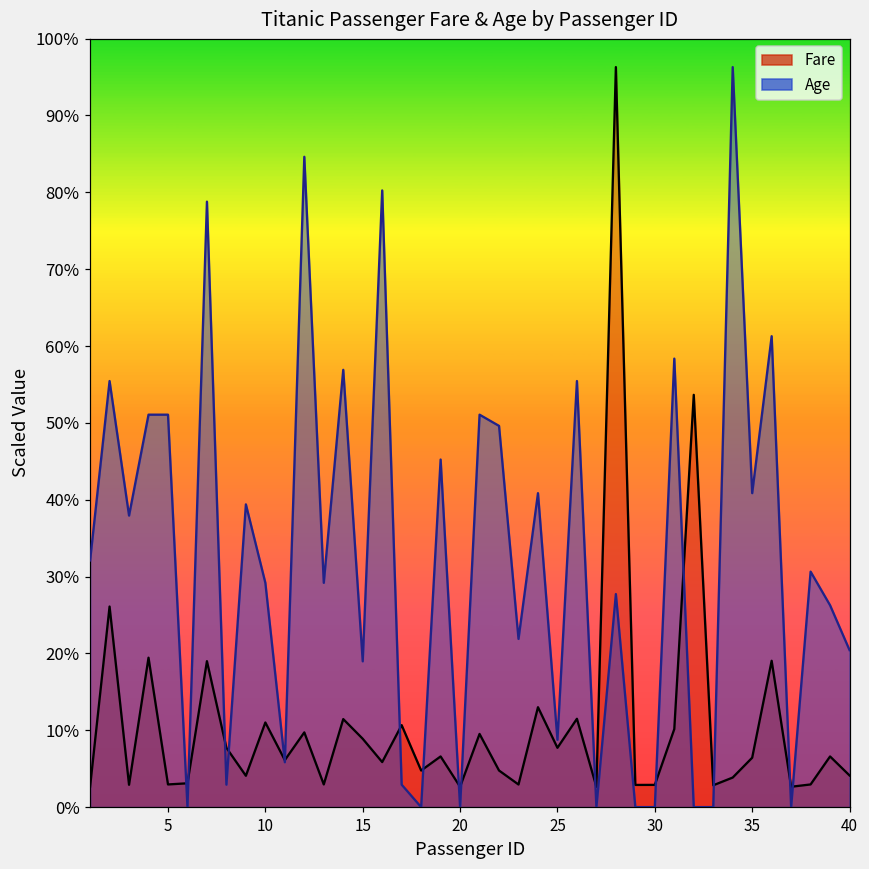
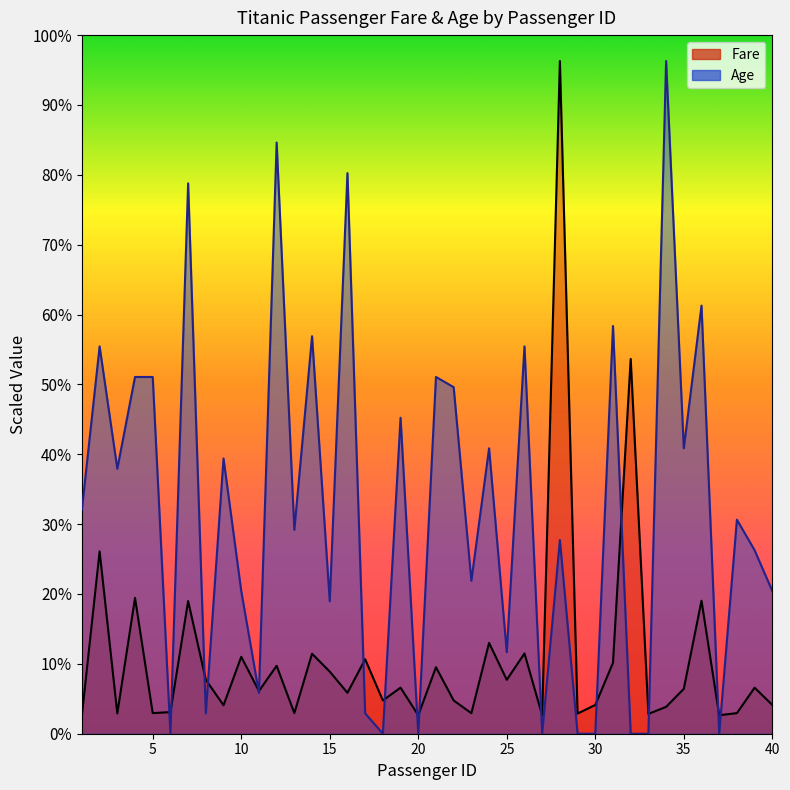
Age, 10: 29% -> 20%
Age, 25: 9% -> 12%
Fare, 30: 3% -> 4%
